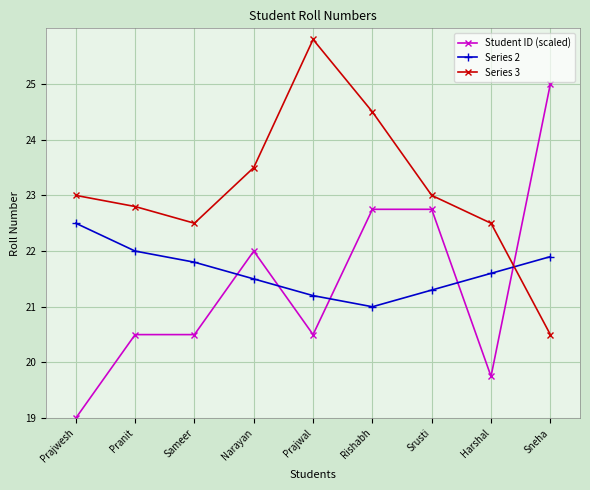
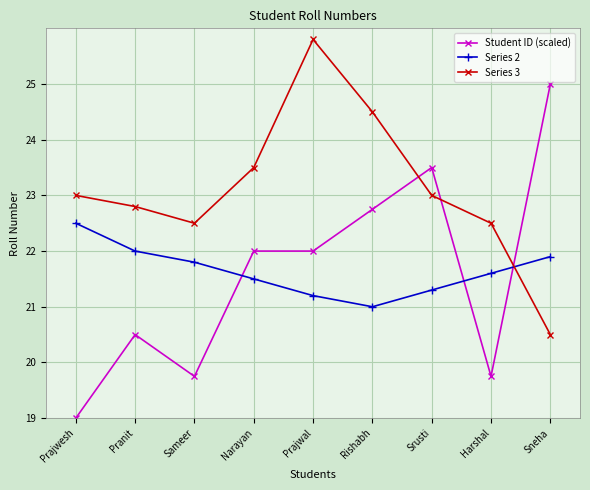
Student ID (scaled), Sameer: 20.5 -> 19.8
Student ID (scaled), Prajwal: 20.5 -> 22.0
Student ID (scaled), Srusti: 22.8 -> 23.5
